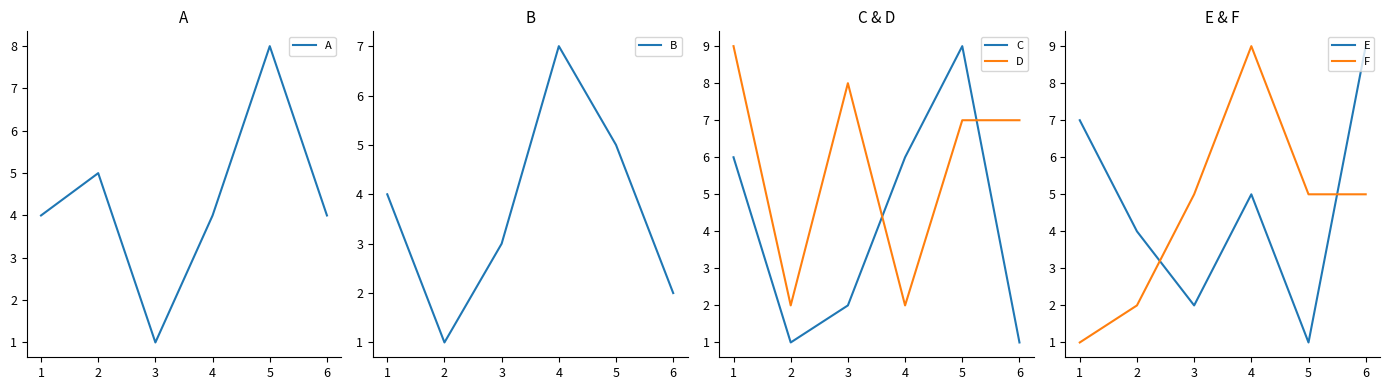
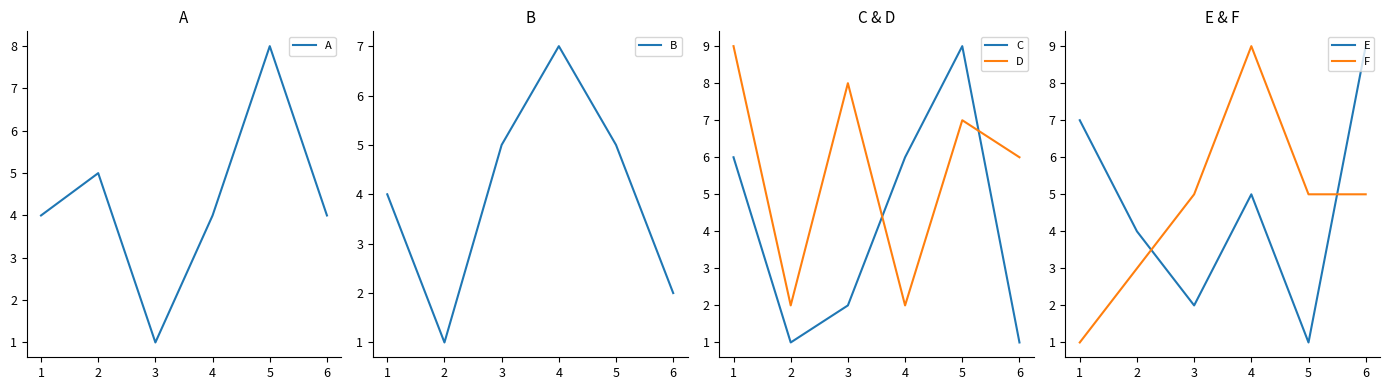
B, 3: 3 -> 5
C & D, D, 6: 7 -> 6
E & F, F, 2: 2 -> 3
